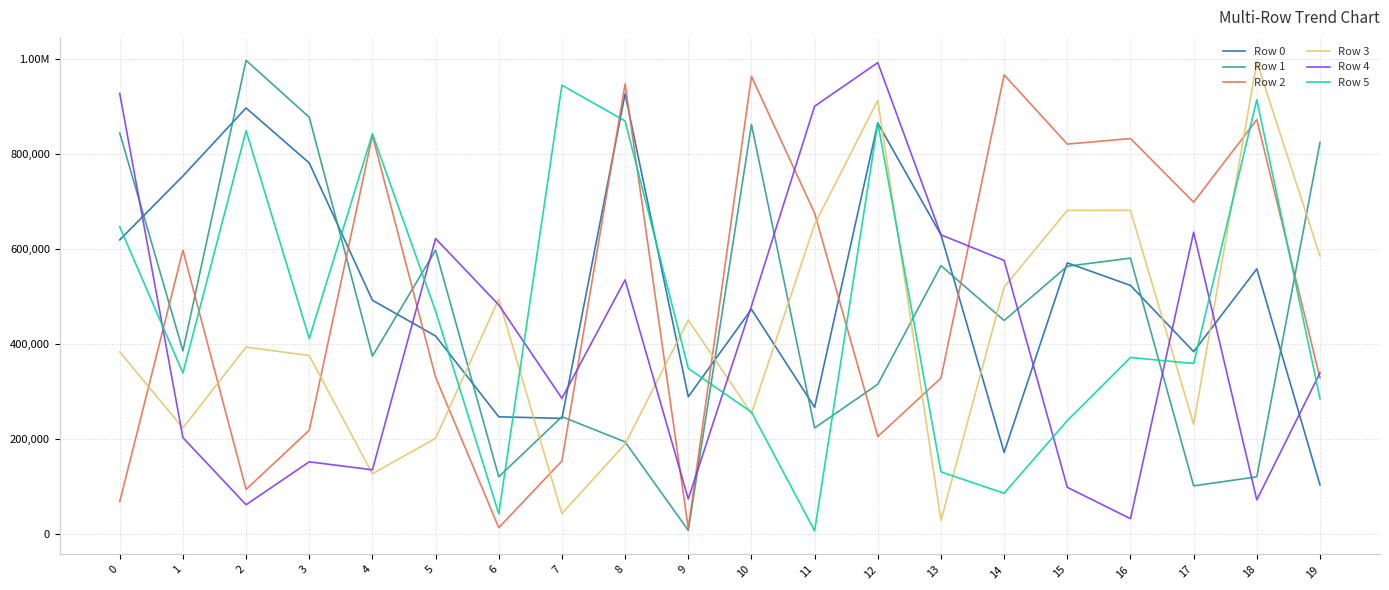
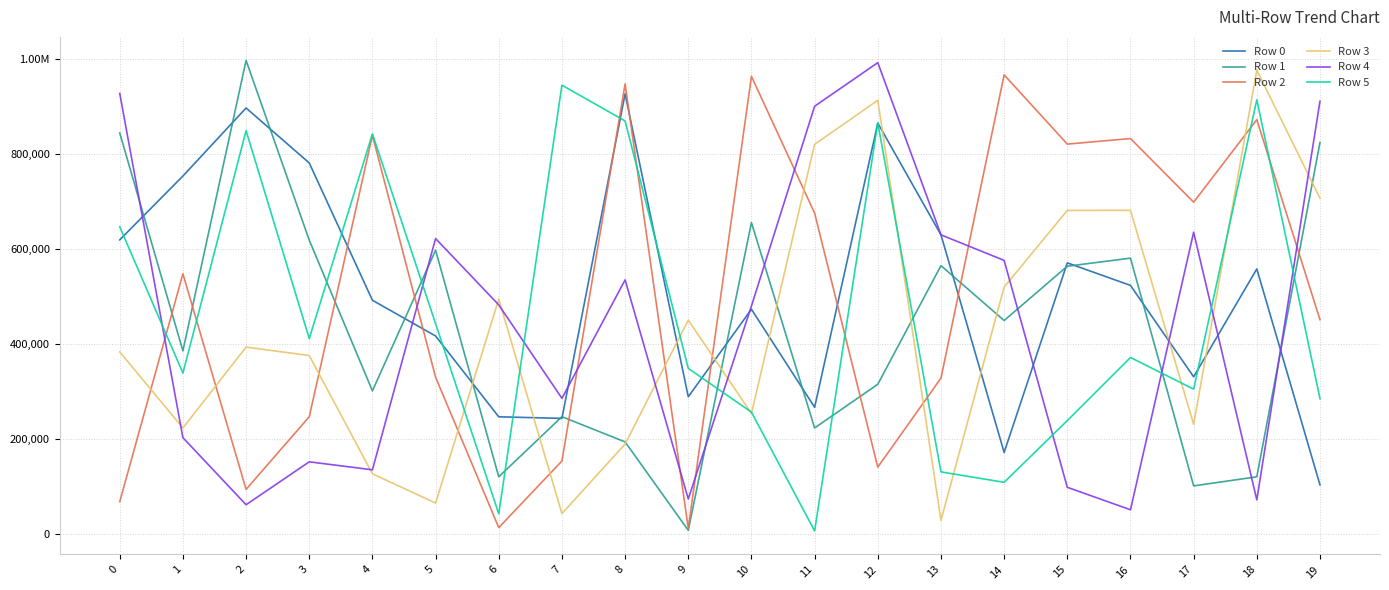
Row 2, 1: 600,000 -> 550,000
Row 1, 3: 880,000 -> 620,000
Row 2, 3: 220,000 -> 250,000
Row 1, 4: 370,000 -> 300,000
Row 3, 5: 200,000 -> 70,000
Row 5, 5: 470,000 -> 440,000
Row 1, 10: 860,000 -> 660,000
Row 3, 11: 650,000 -> 820,000
Row 2, 12: 210,000 -> 140,000
Row 5, 14: 90,000 -> 110,000
Row 4, 16: 30,000 -> 50,000
Row 0, 17: 380,000 -> 330,000
Row 5, 17: 360,000 -> 310,000
Row 3, 18: 990,000 -> 980,000
Row 2, 19: 330,000 -> 450,000
Row 3, 19: 590,000 -> 710,000
Row 4, 19: 340,000 -> 910,000
